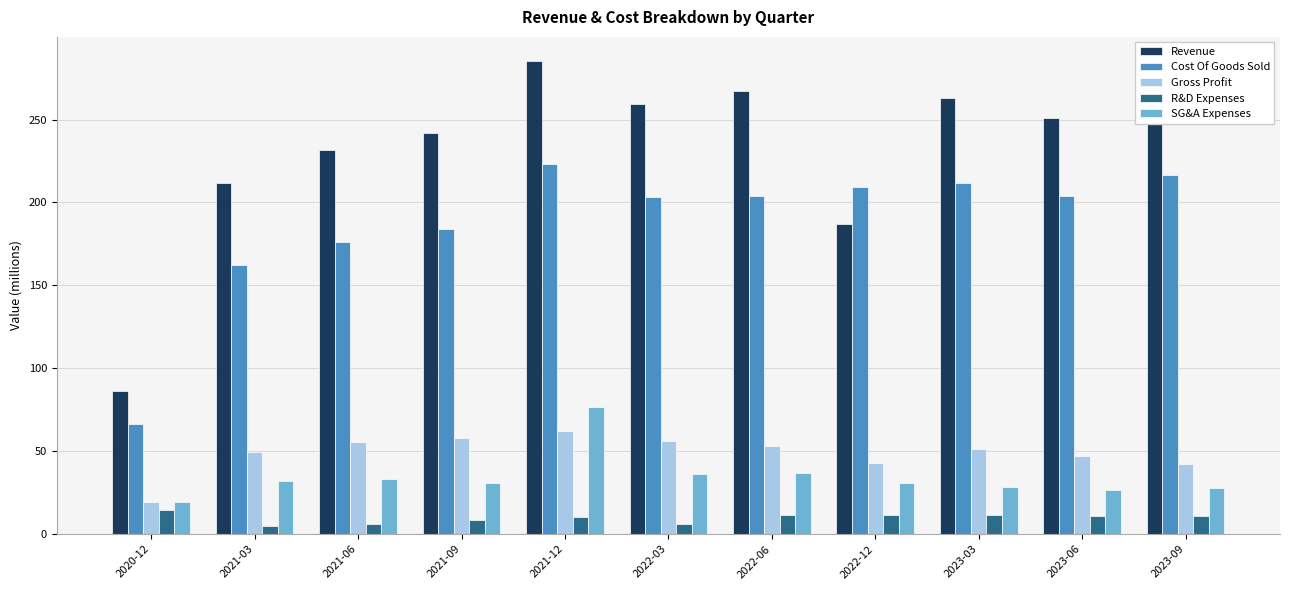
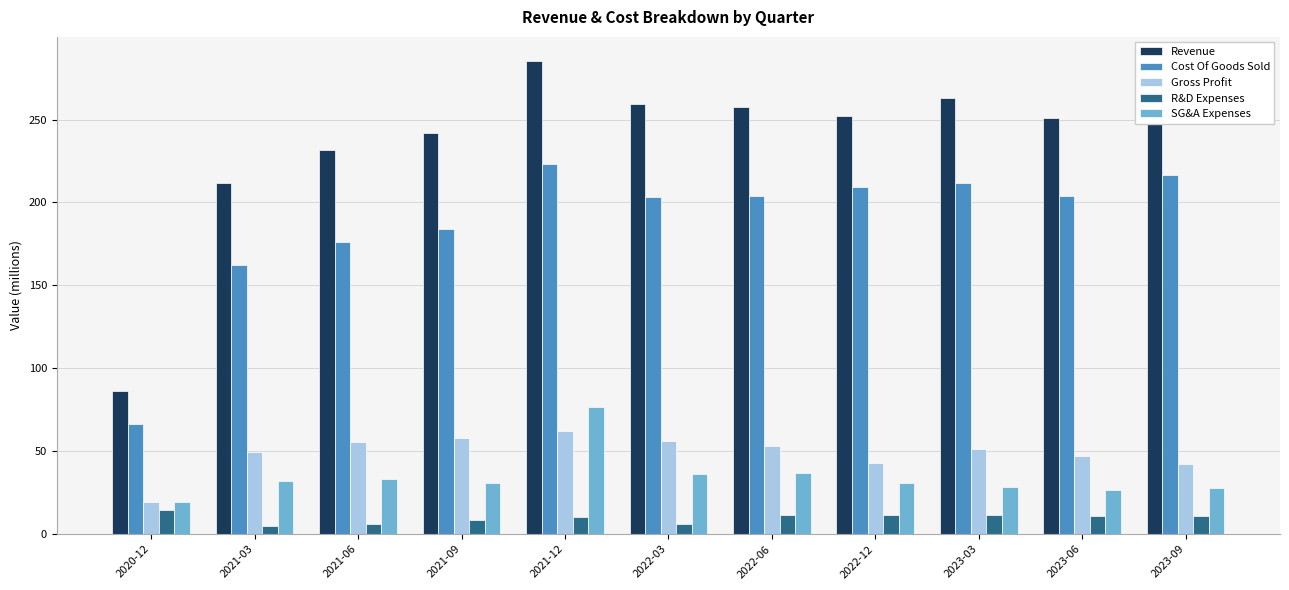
Revenue, 2022-06: 267 -> 258
Revenue, 2022-12: 187 -> 252
